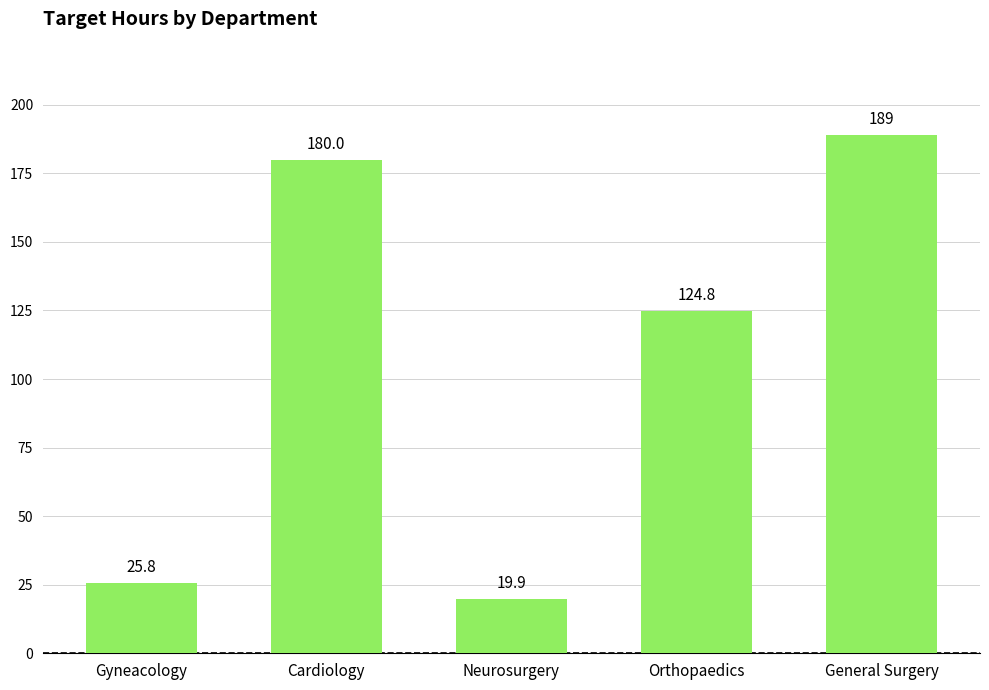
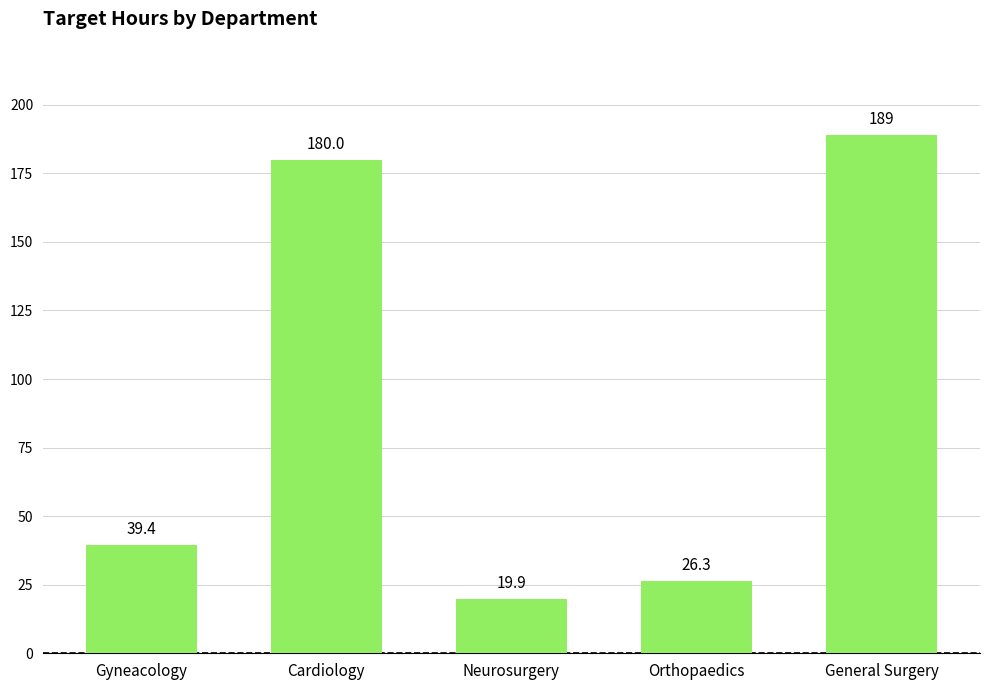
Gyneacology: 25.8 -> 39.4
Orthopaedics: 124.8 -> 26.3
